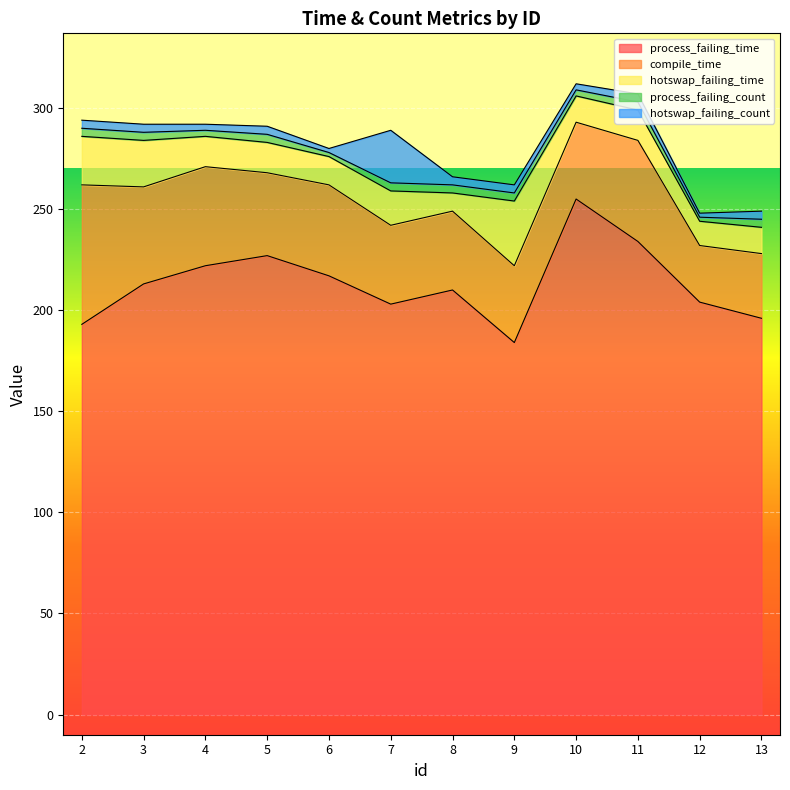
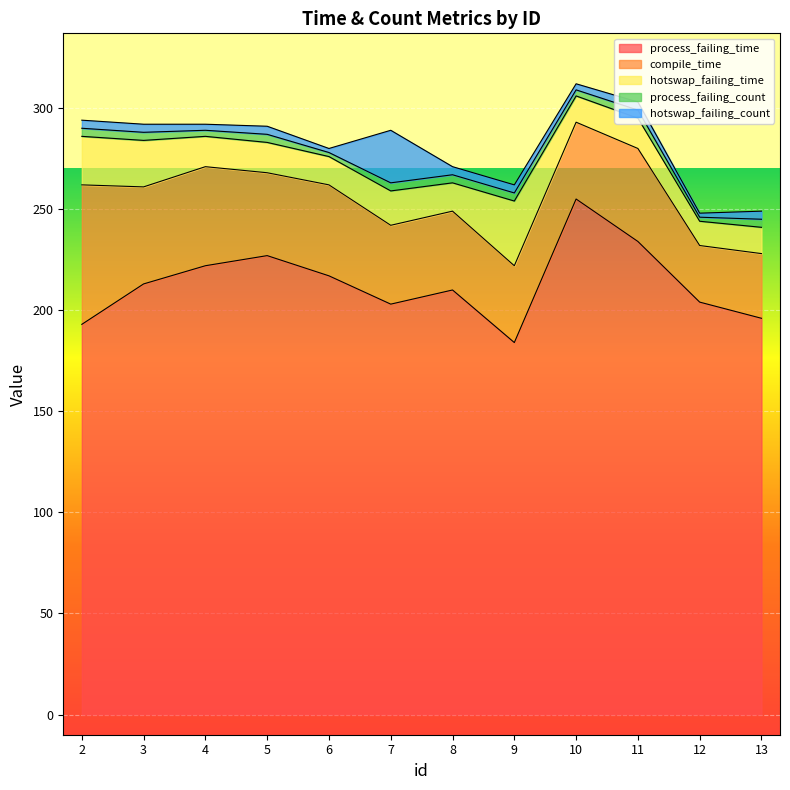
hotswap_failing_time, 8: 9 -> 14
compile_time, 11: 50 -> 46
